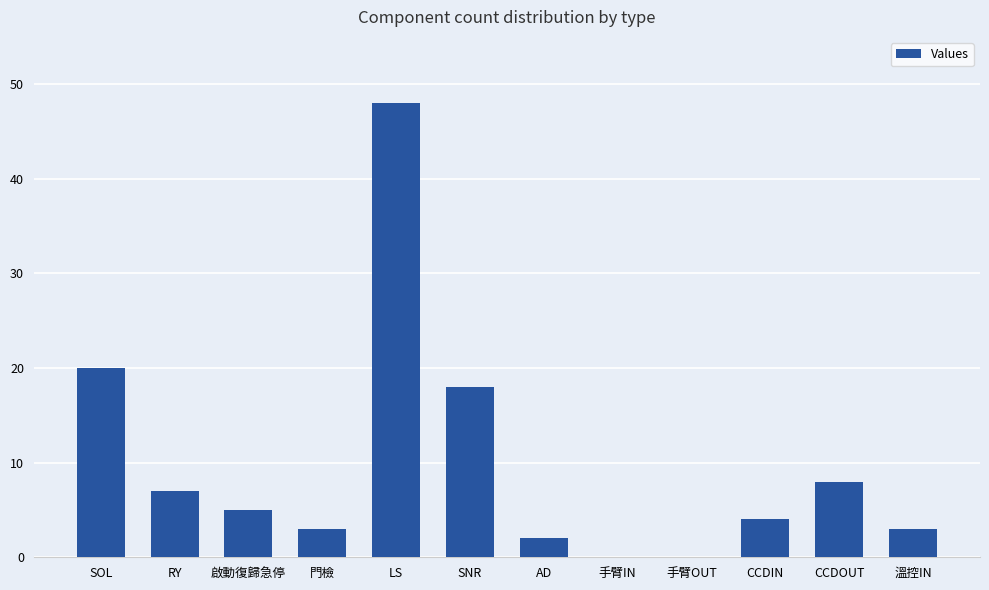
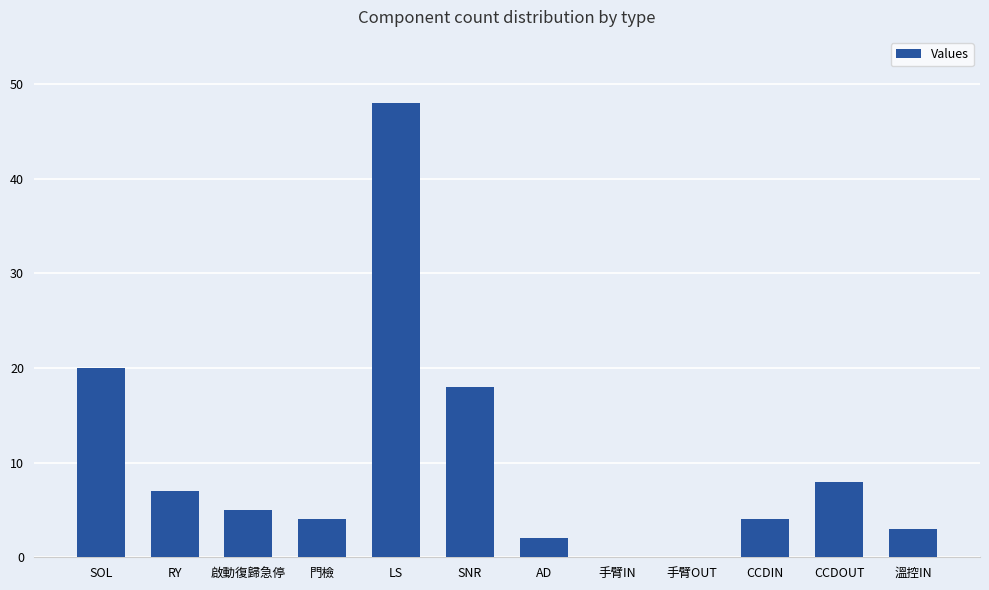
門檢: 3 -> 4
